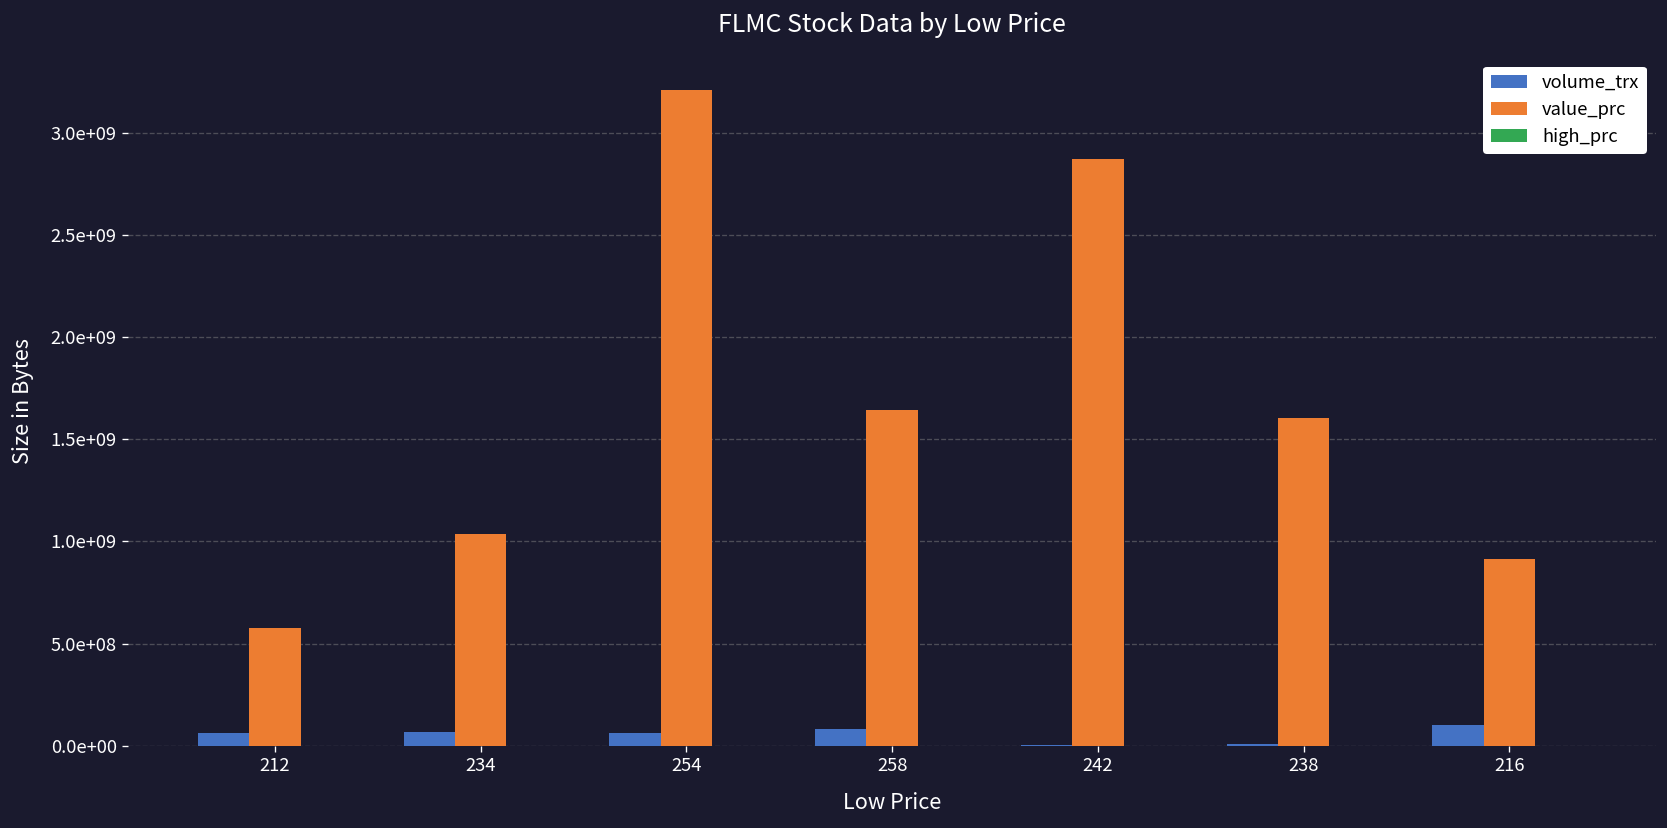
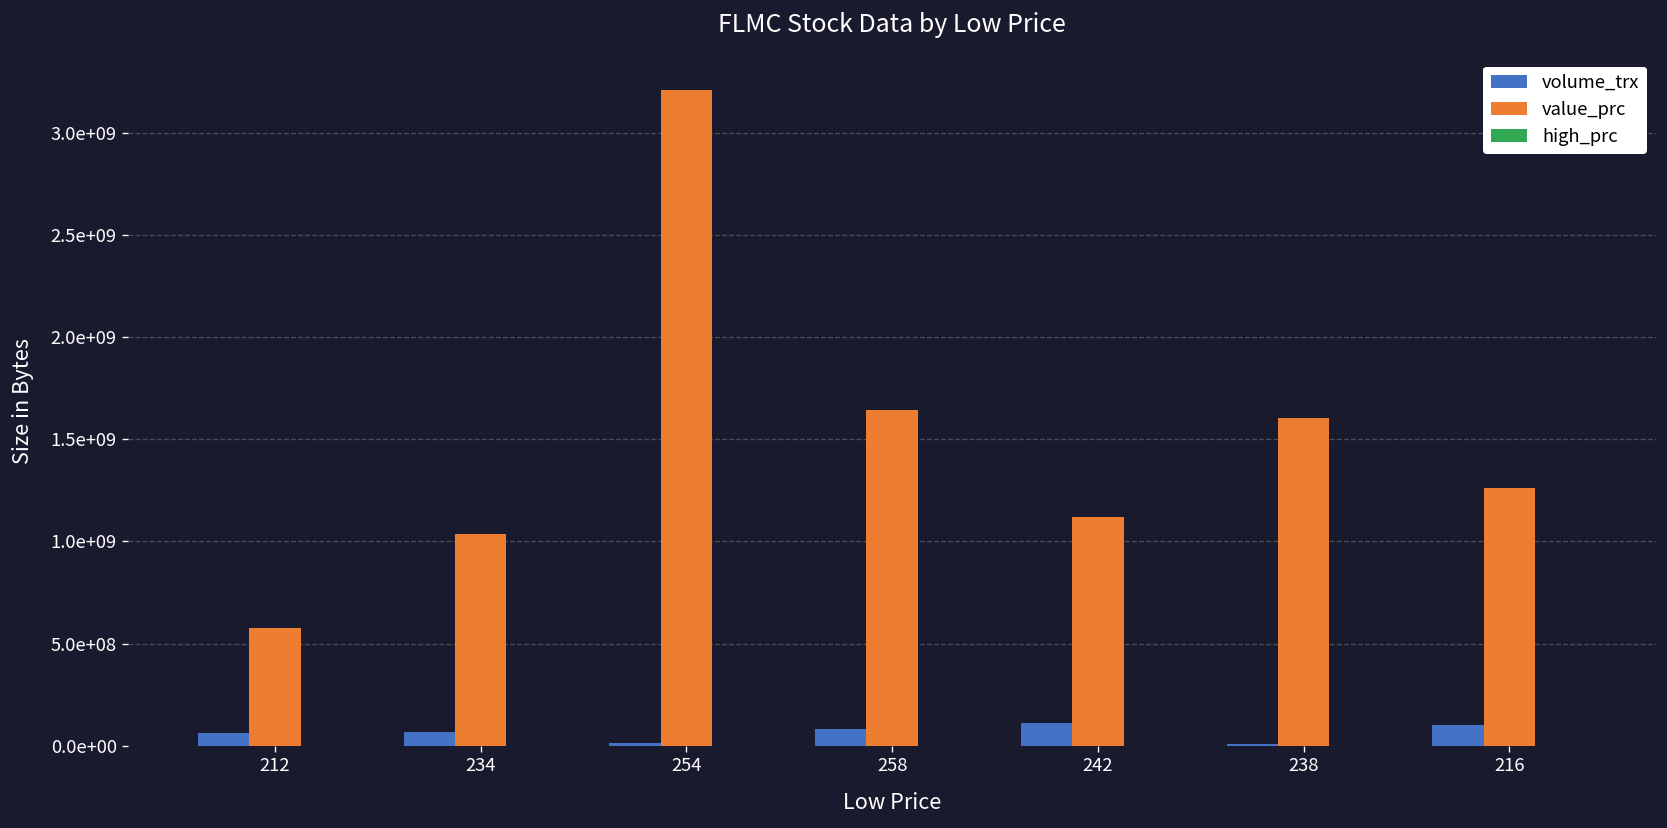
volume_trx, 254: 60000000 -> 10000000
volume_trx, 242: 0 -> 110000000
value_prc, 242: 2870000000 -> 1120000000
value_prc, 216: 910000000 -> 1260000000
